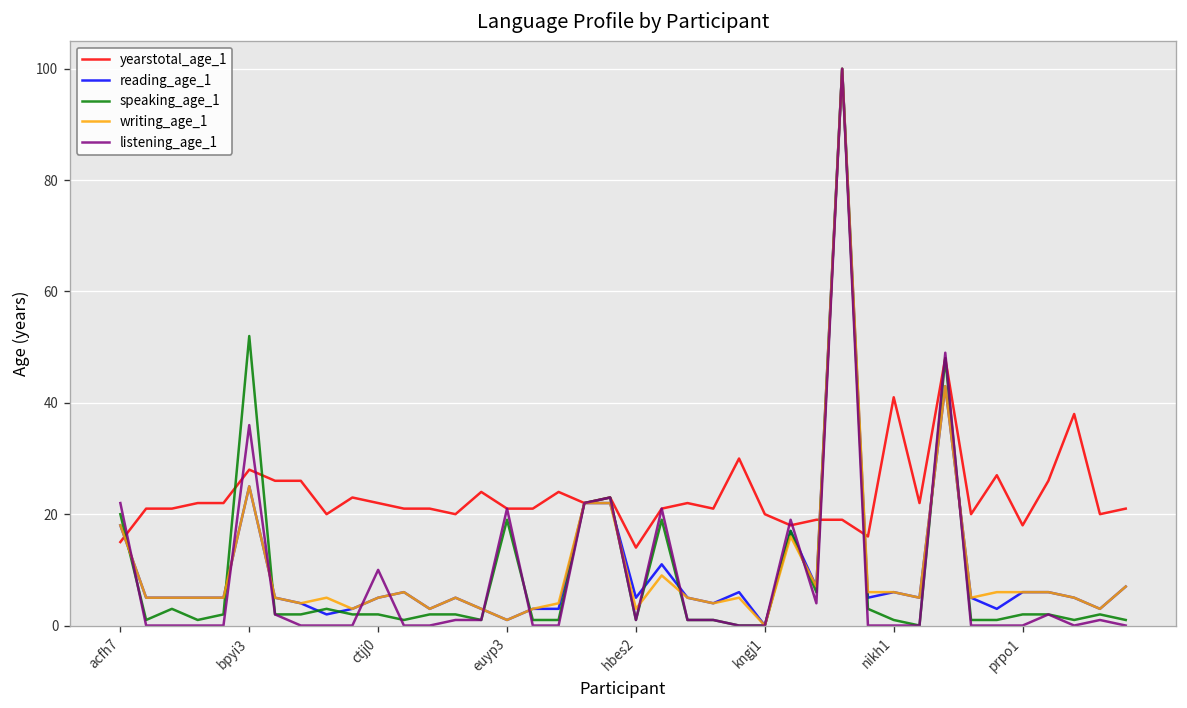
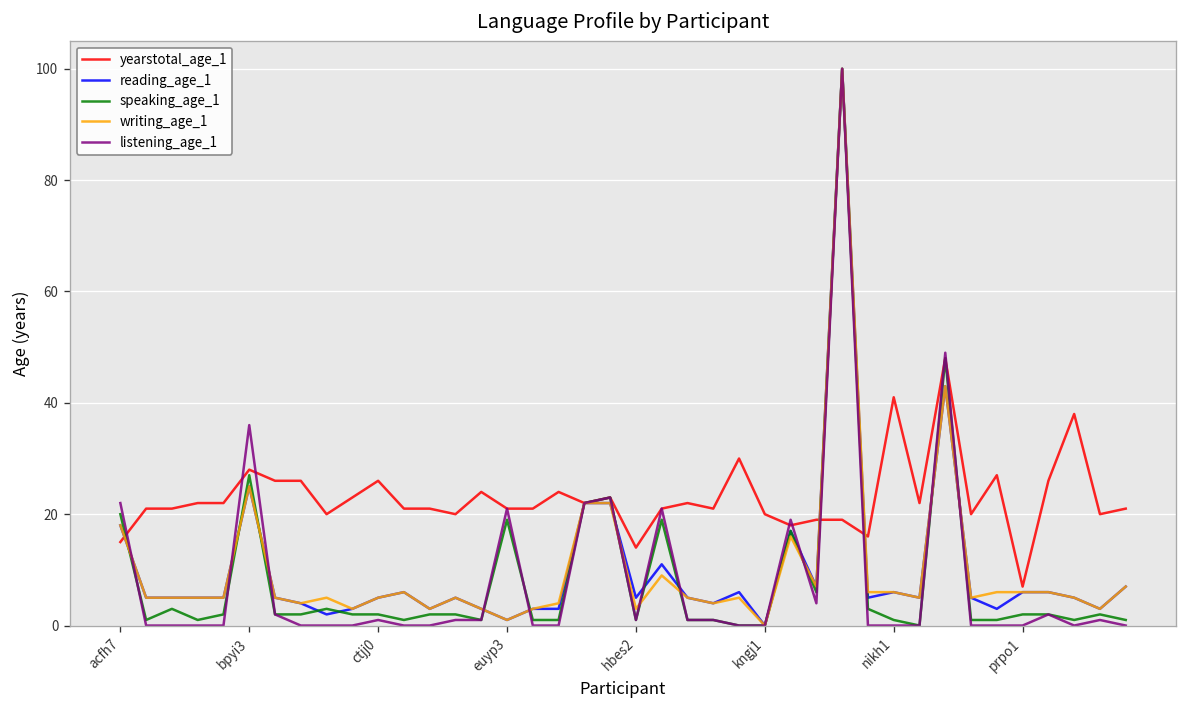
speaking_age_1, bpyi3: 52 -> 27
yearstotal_age_1, ctjj0: 22 -> 26
listening_age_1, ctjj0: 10 -> 1
yearstotal_age_1, prpo1: 18 -> 7
